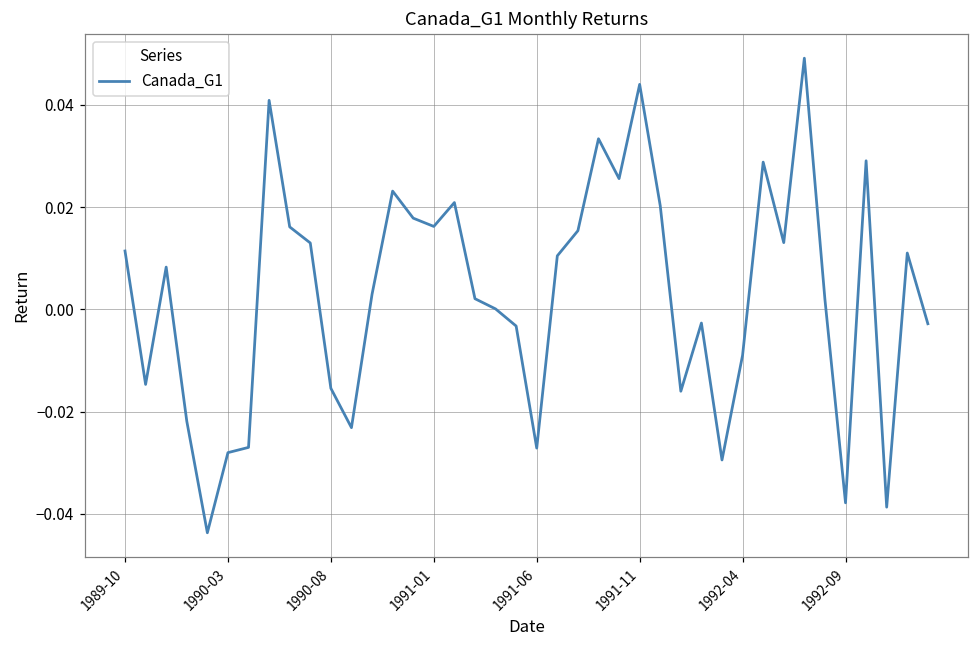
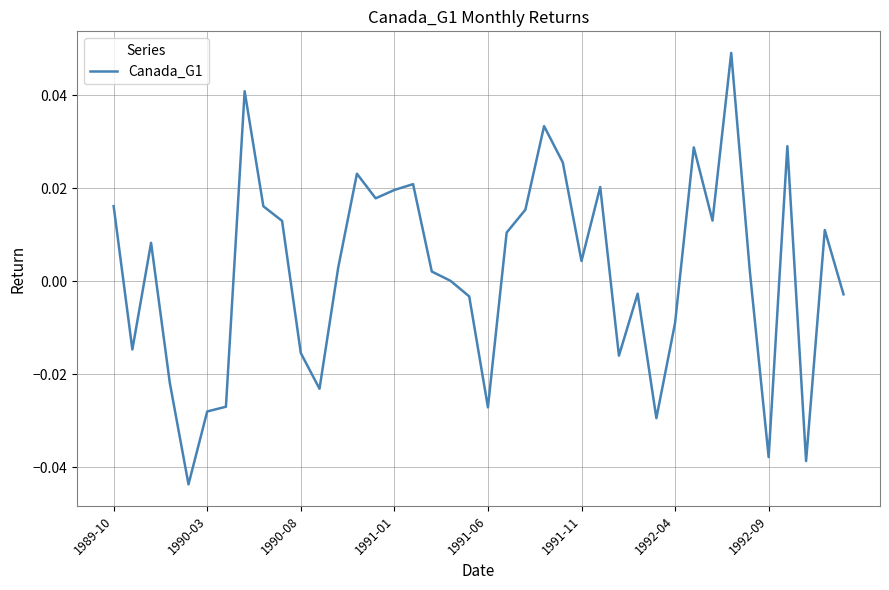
1989-10: 0.011 -> 0.016
1991-01: 0.016 -> 0.020
1991-11: 0.044 -> 0.004
